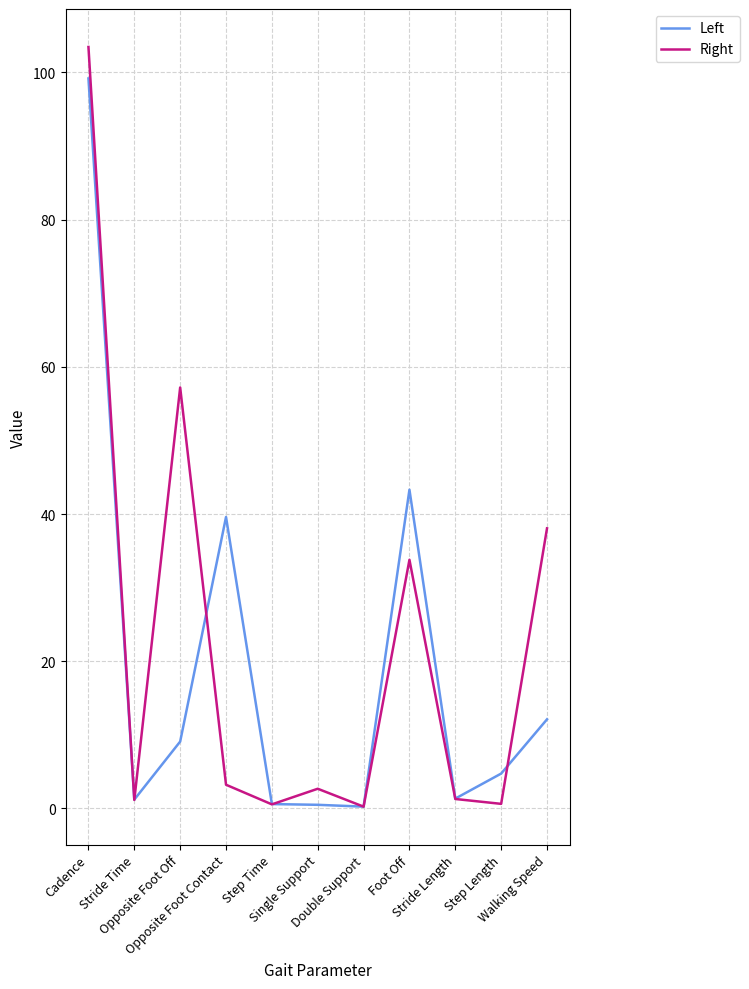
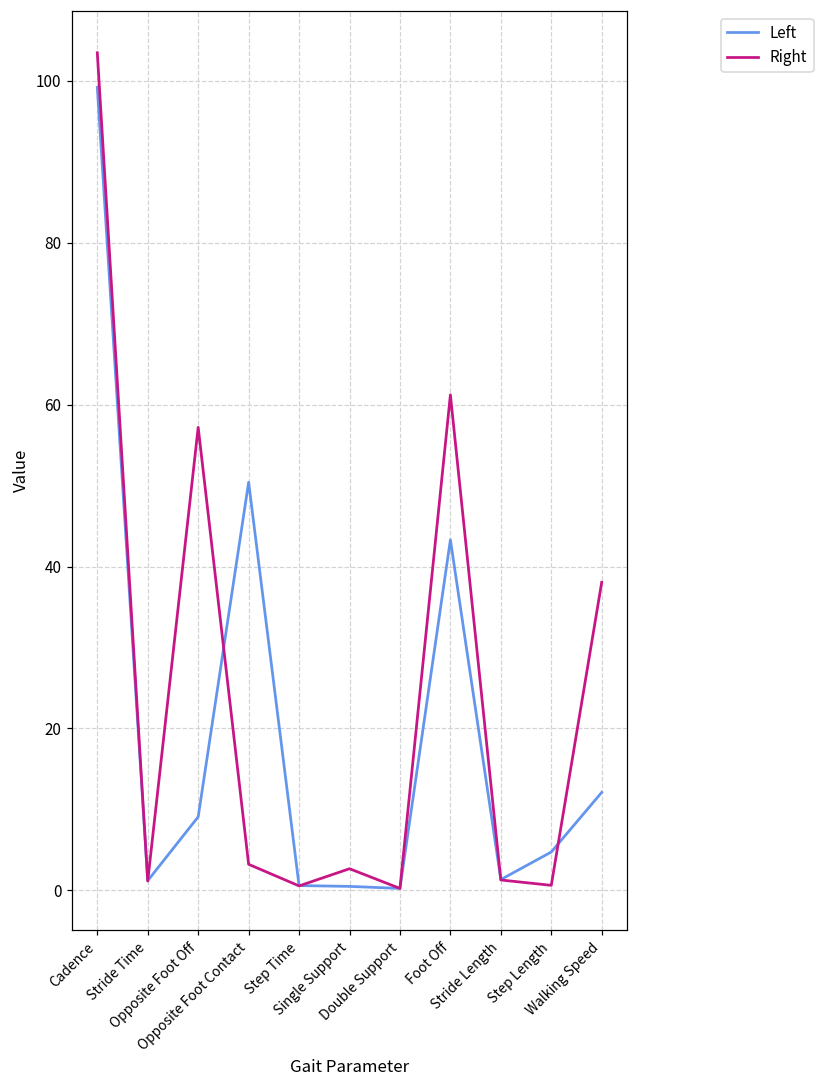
Left, Opposite Foot Contact: 40 -> 50
Right, Foot Off: 34 -> 61
